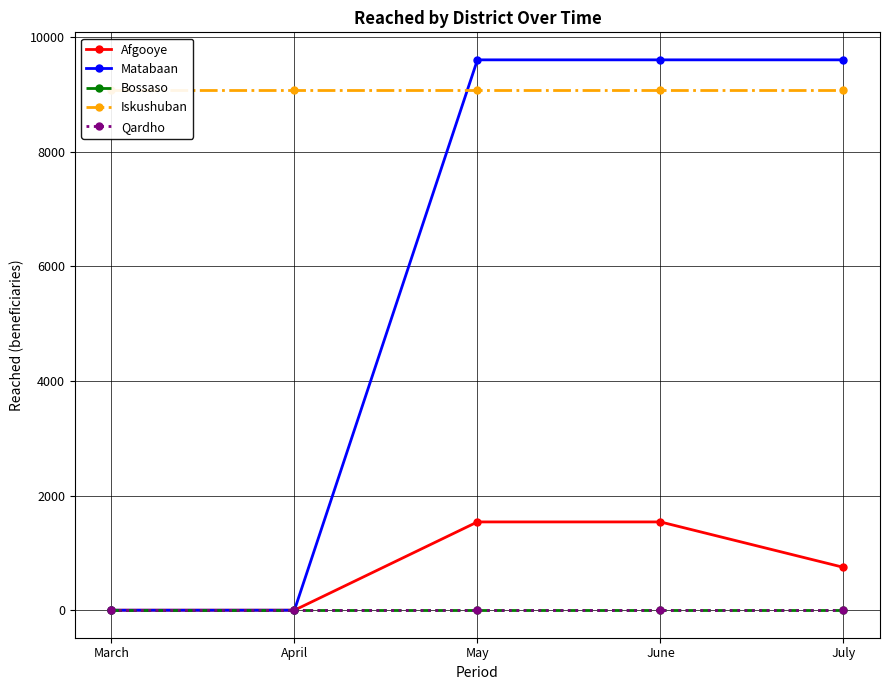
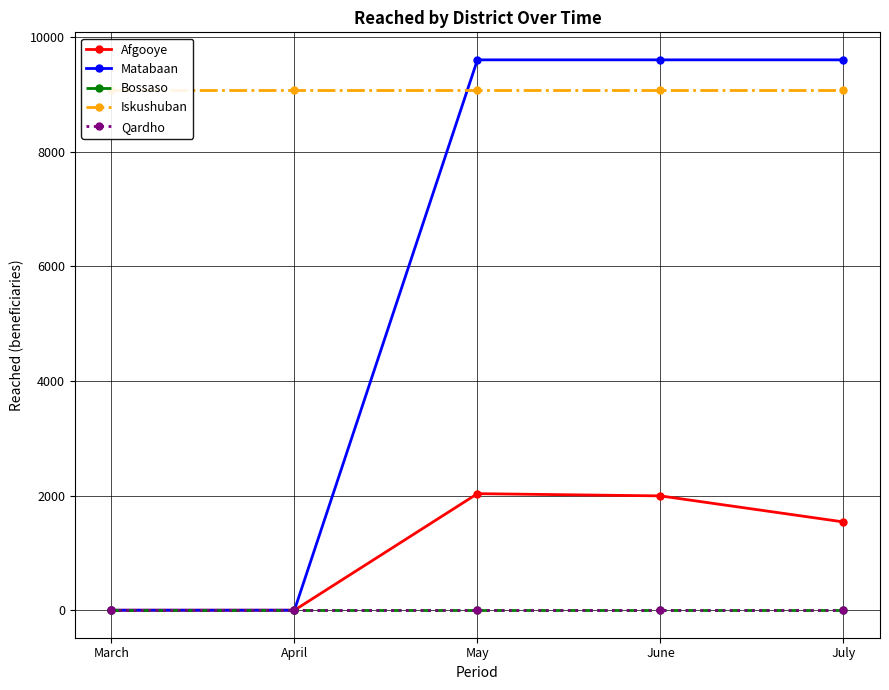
Afgooye, May: 1500 -> 2000
Afgooye, June: 1500 -> 2000
Afgooye, July: 700 -> 1500
